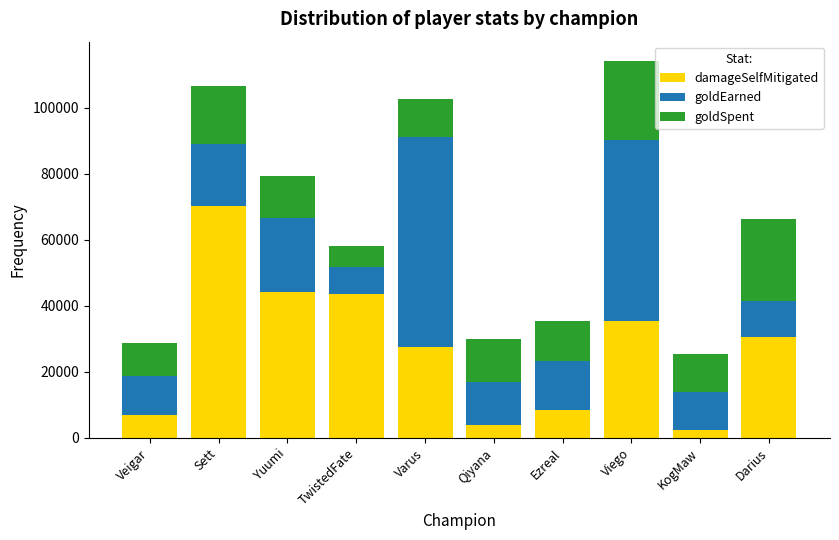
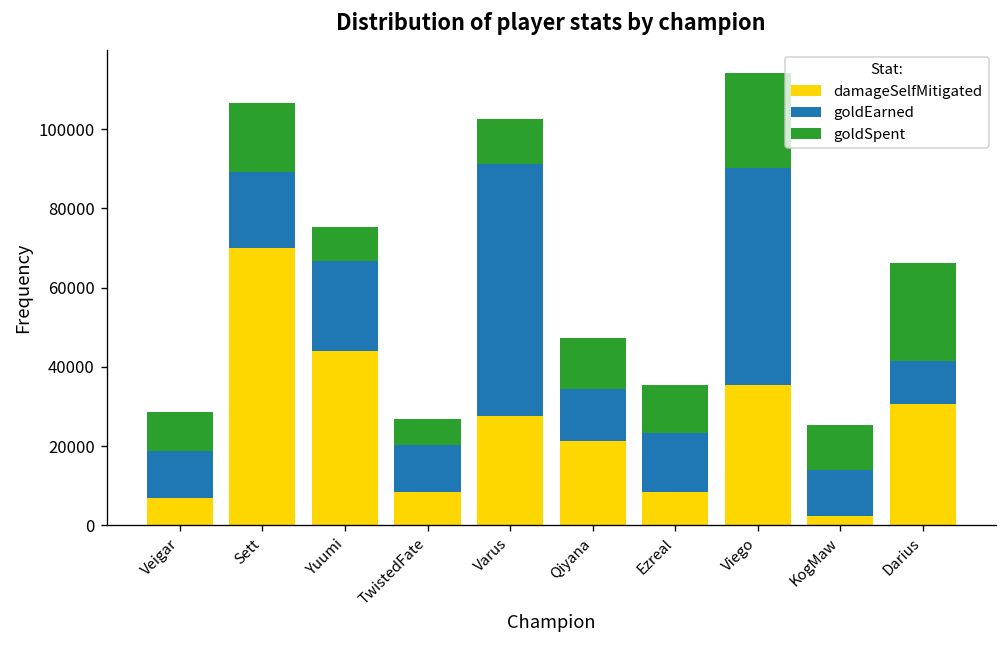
goldSpent, Yuumi: 12000 -> 9000
damageSelfMitigated, TwistedFate: 44000 -> 8000
goldEarned, TwistedFate: 8000 -> 12000
damageSelfMitigated, Qiyana: 4000 -> 21000
